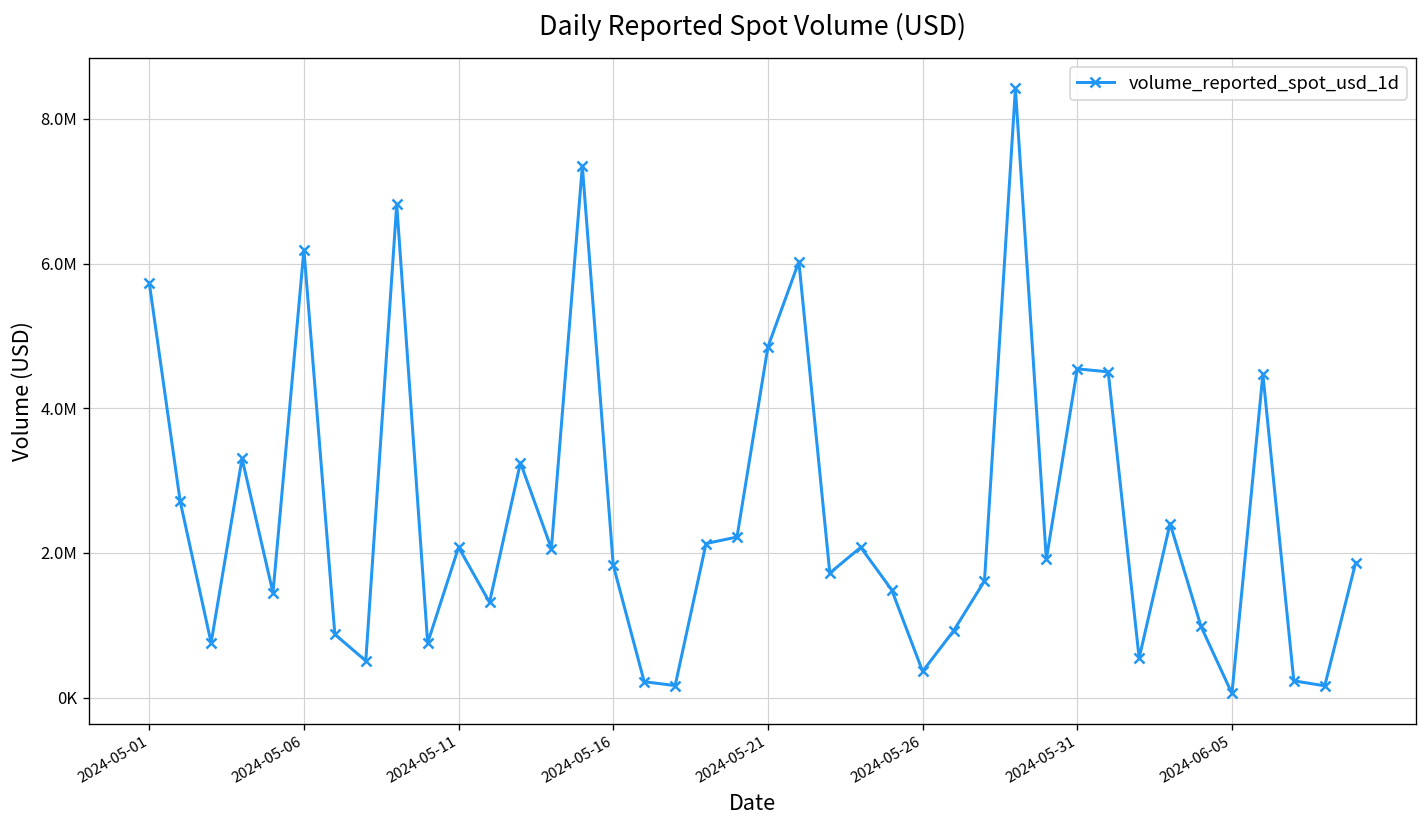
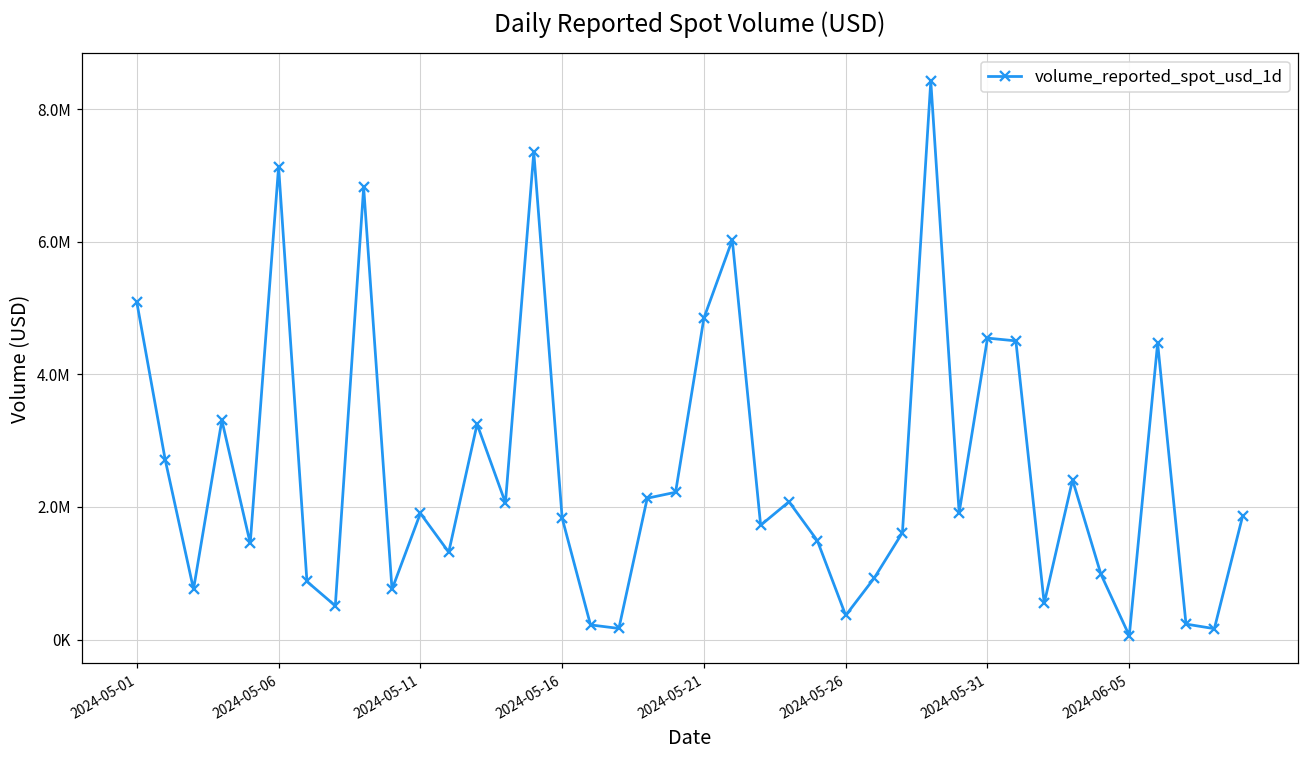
2024-05-01: 5700000 -> 5100000
2024-05-06: 6200000 -> 7100000
2024-05-11: 2100000 -> 1900000
